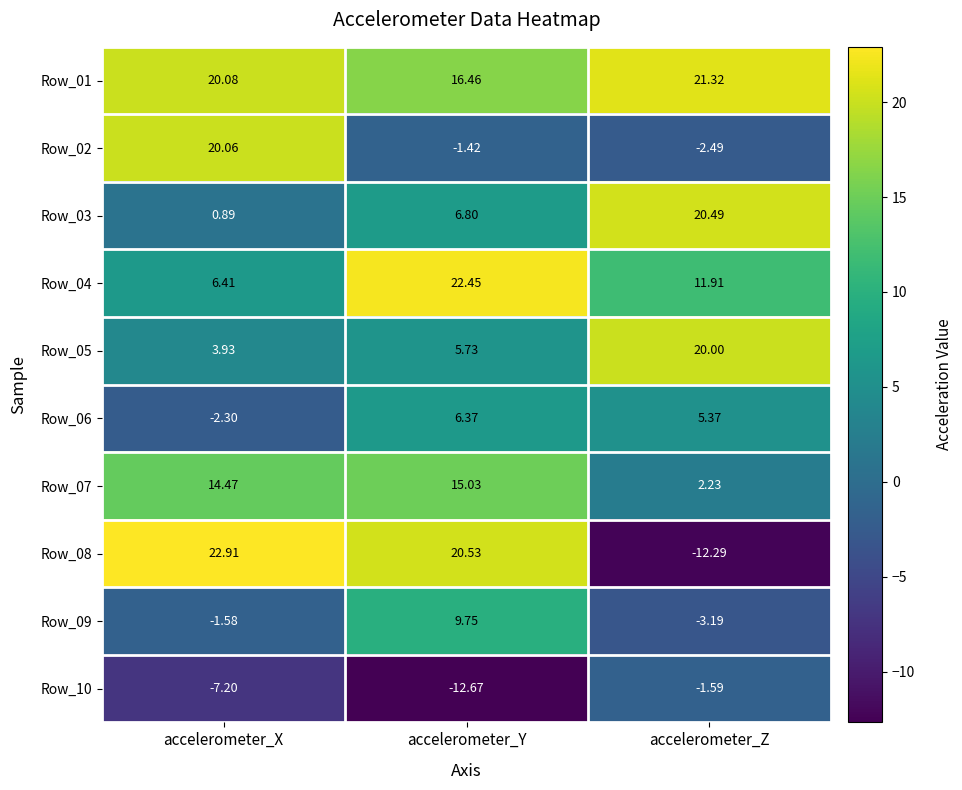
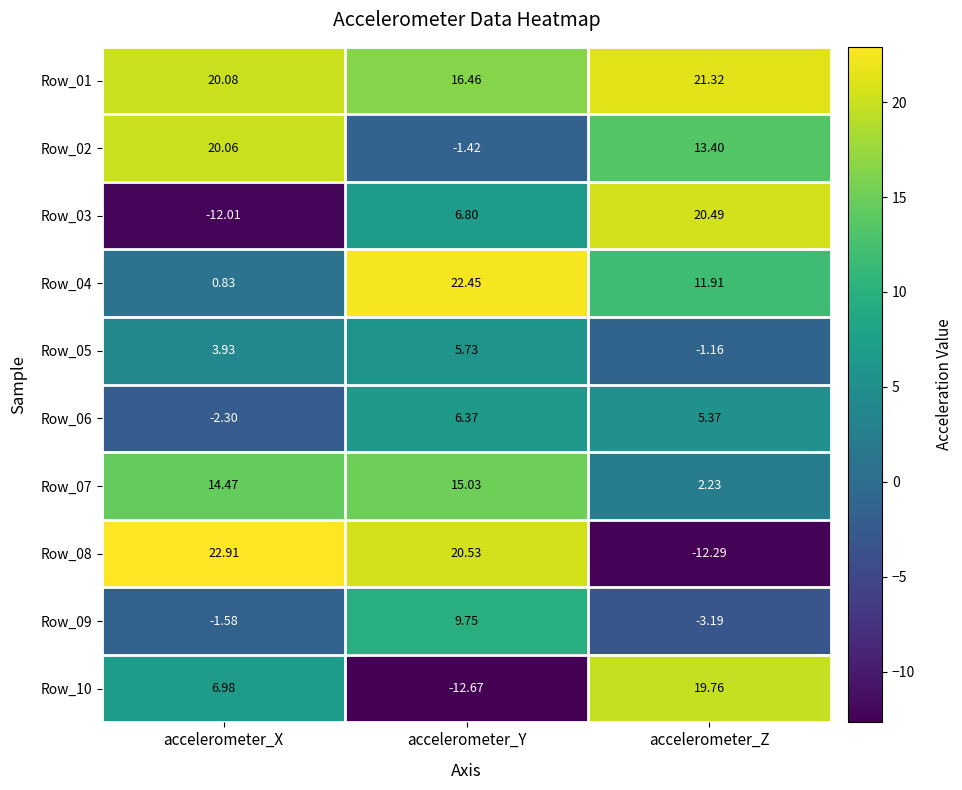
Row_02, accelerometer_Z: -2.49 -> 13.40
Row_03, accelerometer_X: 0.89 -> -12.01
Row_04, accelerometer_X: 6.41 -> 0.83
Row_05, accelerometer_Z: 20.00 -> -1.16
Row_10, accelerometer_X: -7.20 -> 6.98
Row_10, accelerometer_Z: -1.59 -> 19.76
